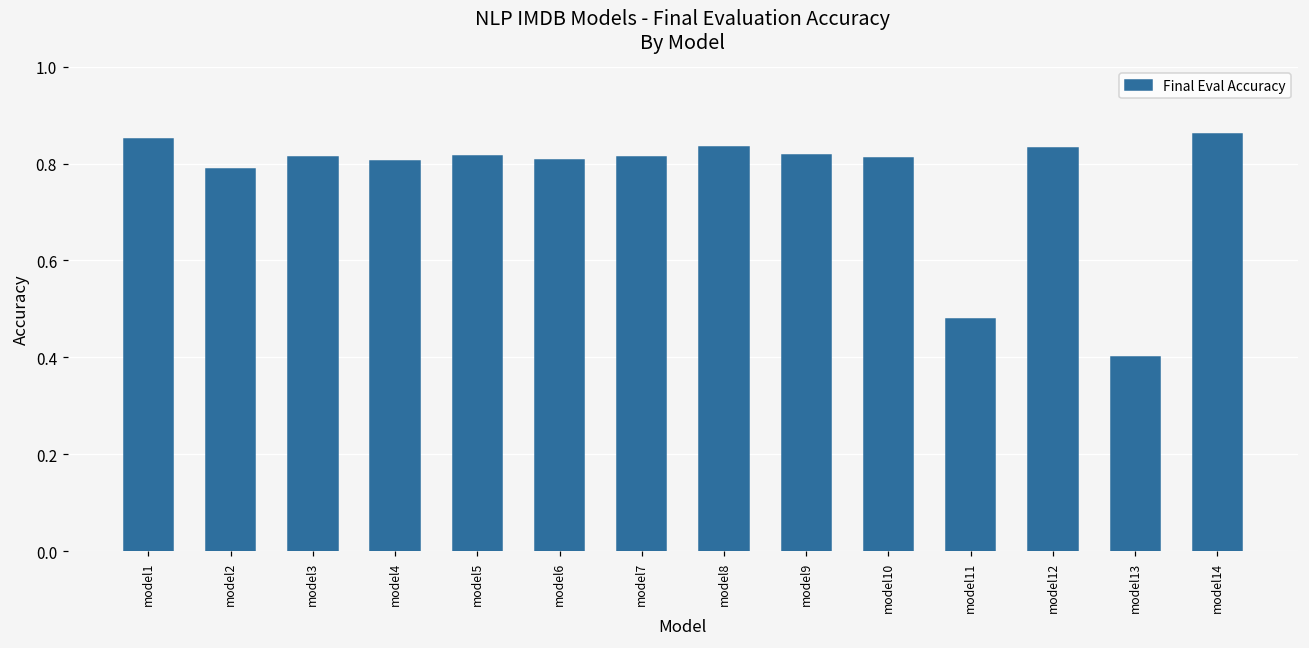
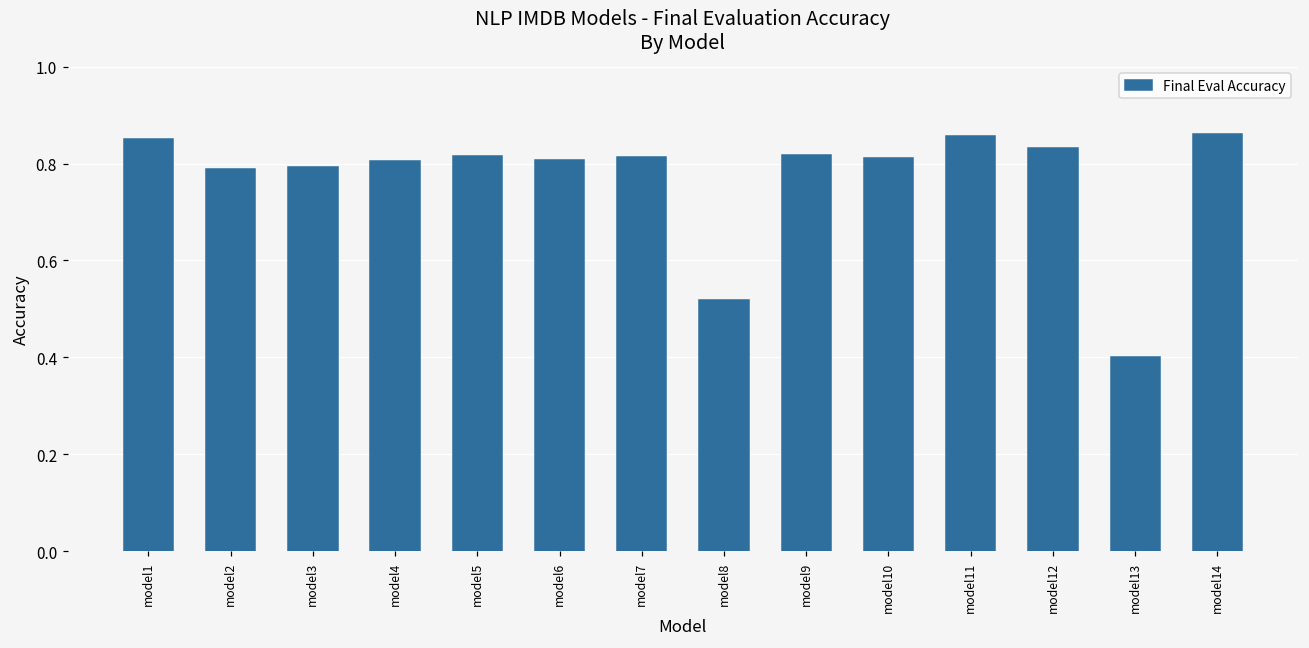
model3: 0.81 -> 0.79
model8: 0.83 -> 0.52
model11: 0.48 -> 0.86
